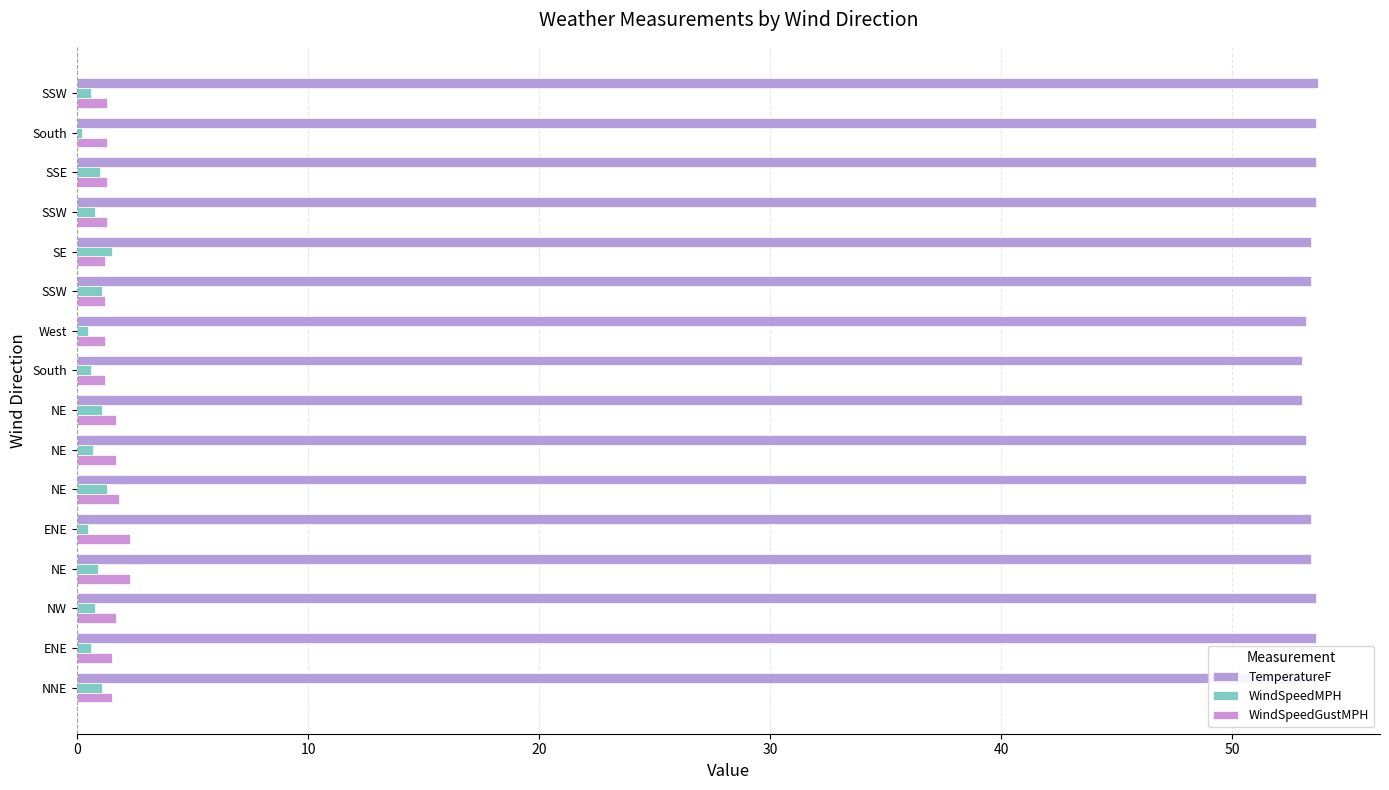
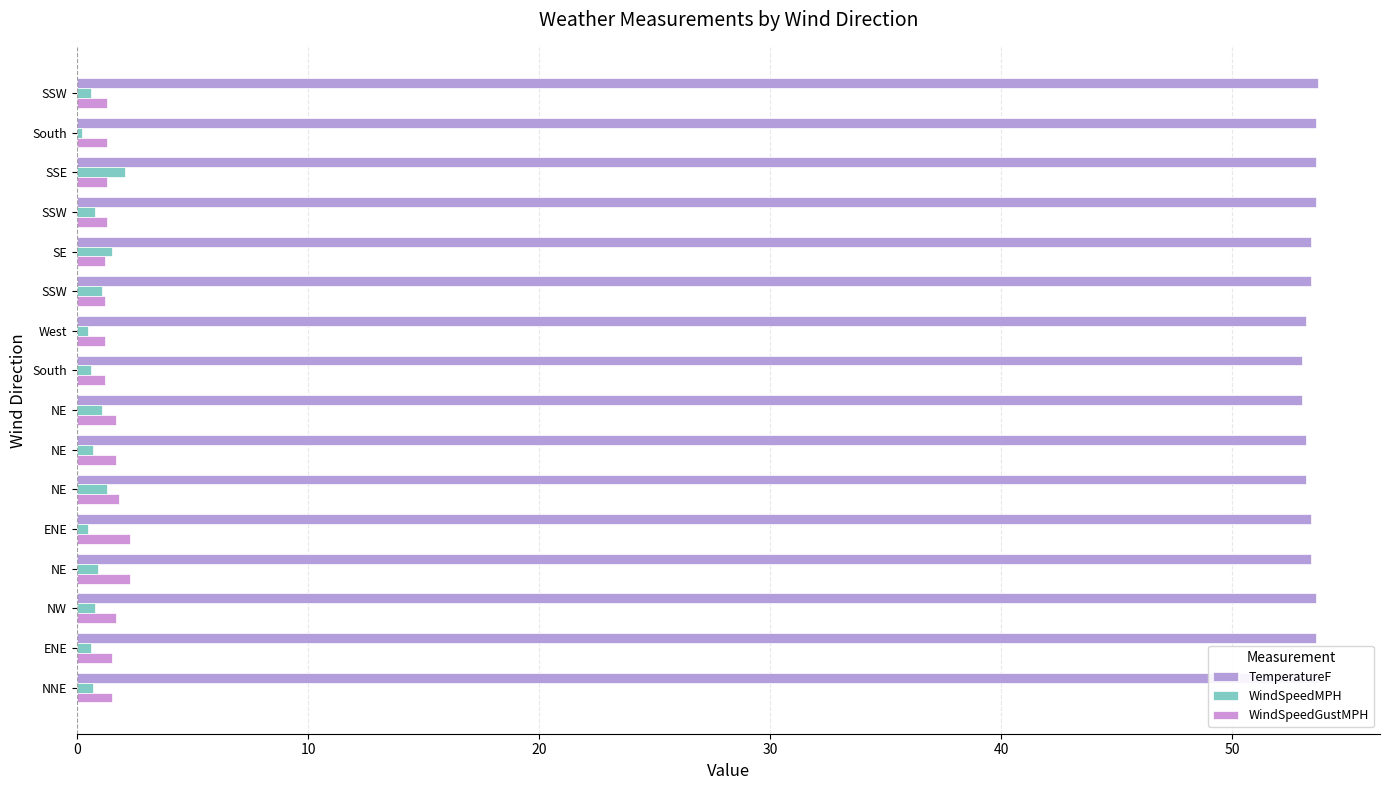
WindSpeedMPH, SSE: 1.0 -> 2.1
WindSpeedMPH, NNE: 1.1 -> 0.7
